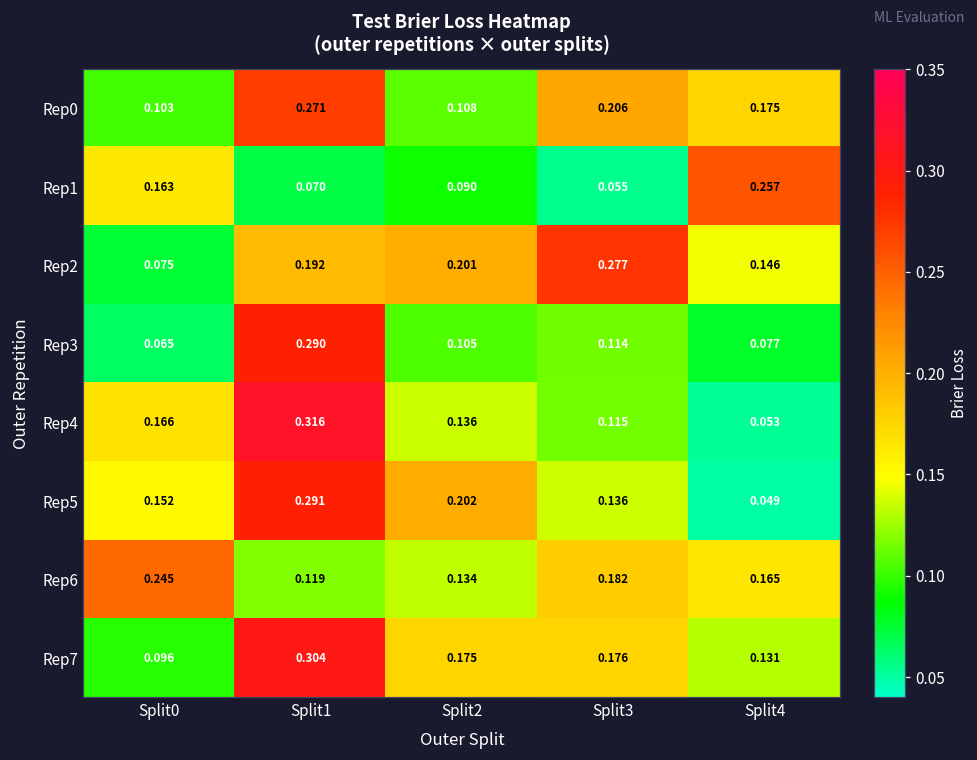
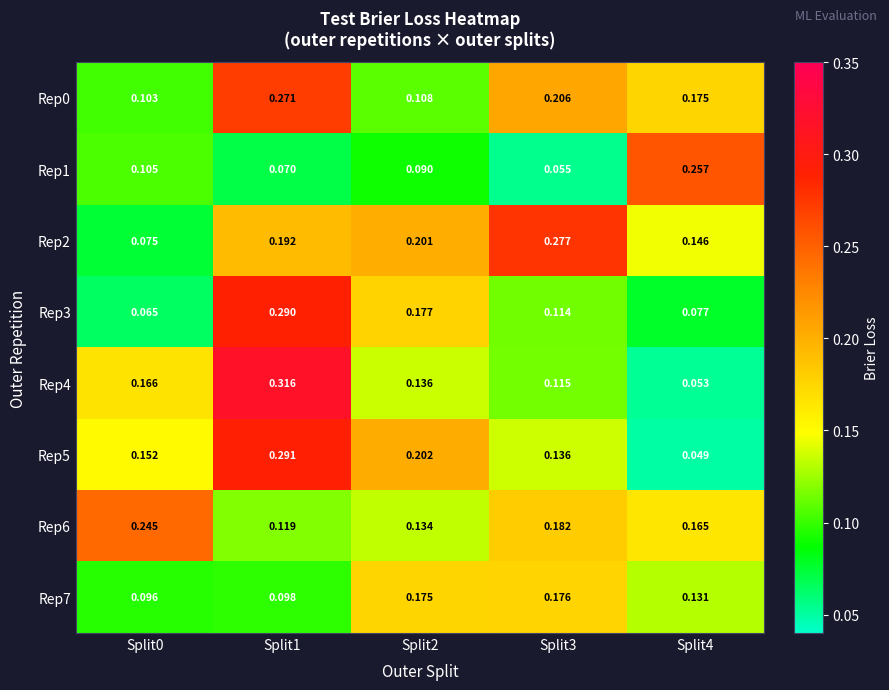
Rep1, Split0: 0.163 -> 0.105
Rep3, Split2: 0.105 -> 0.177
Rep7, Split1: 0.304 -> 0.098
